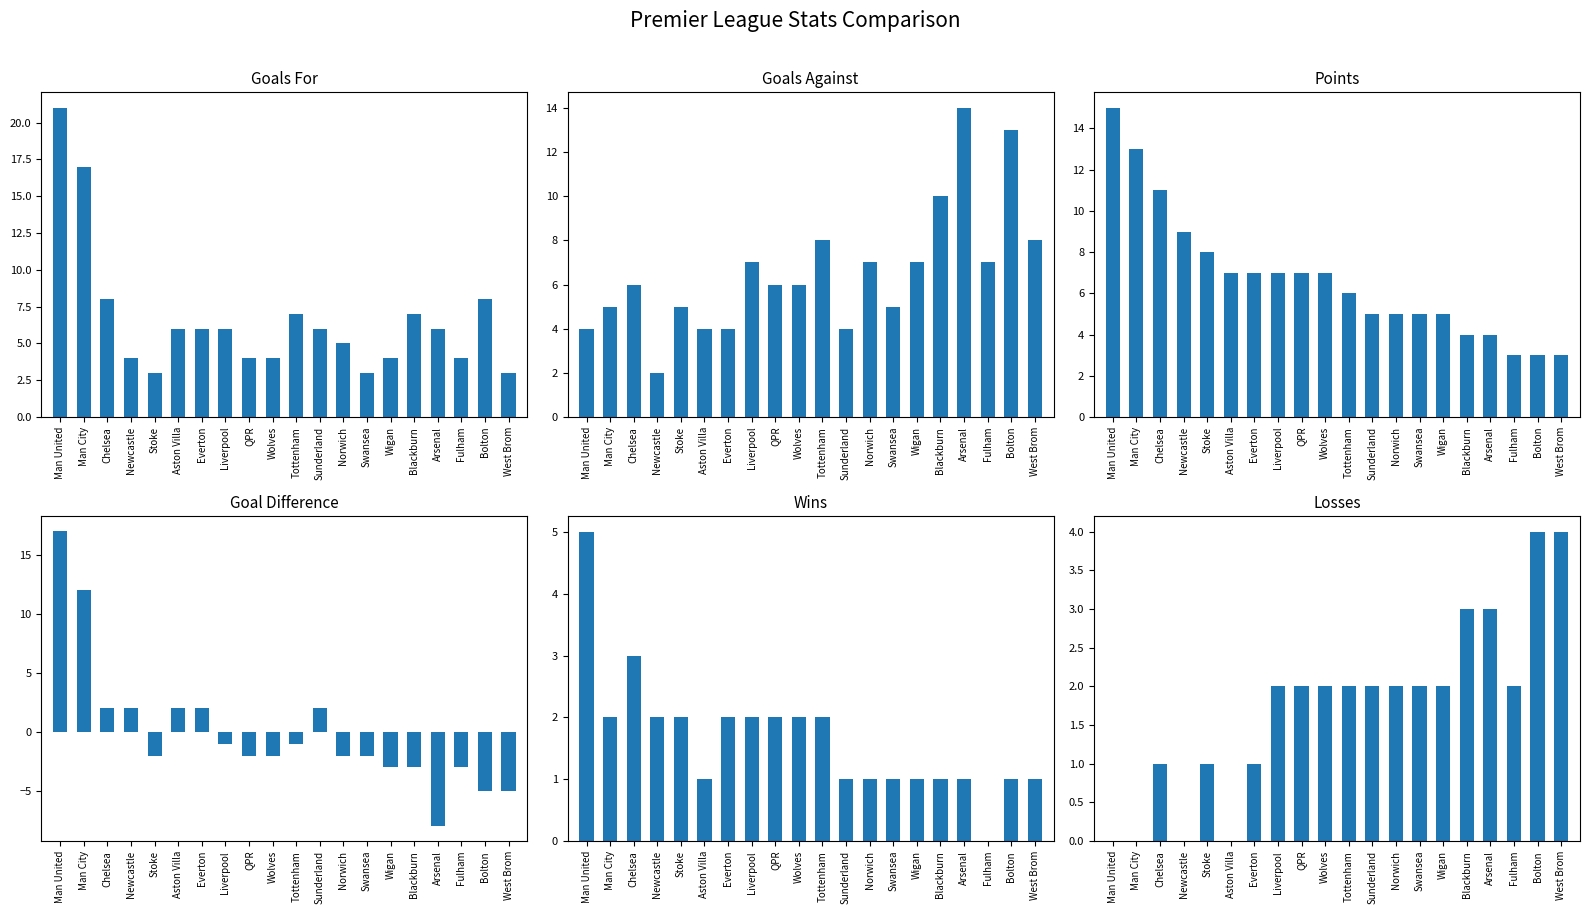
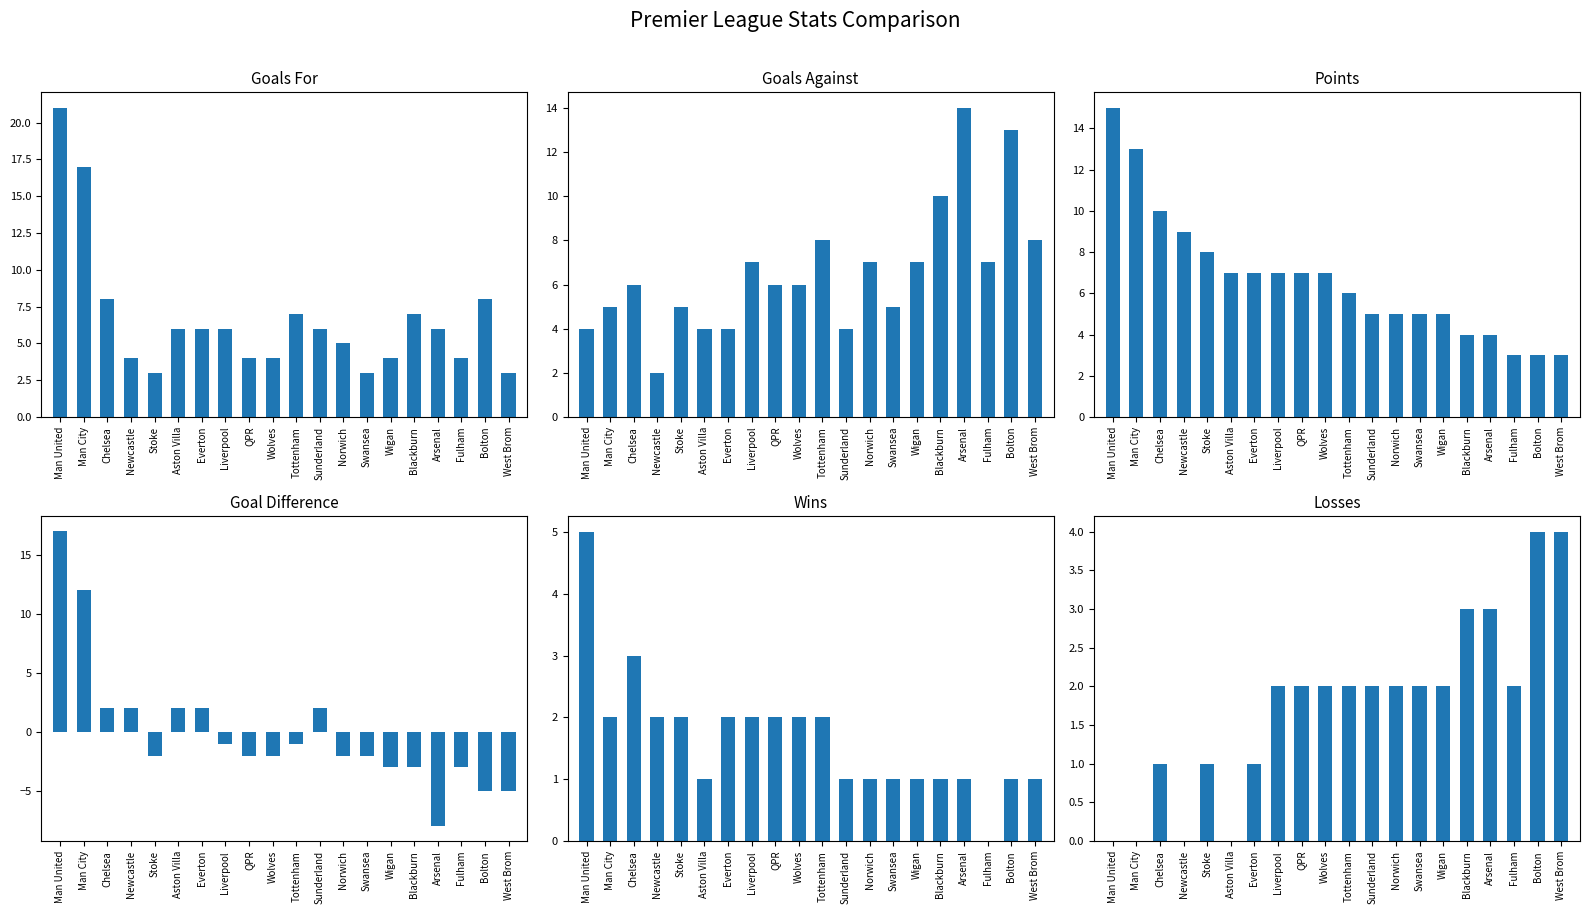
Points, Chelsea: 11 -> 10
